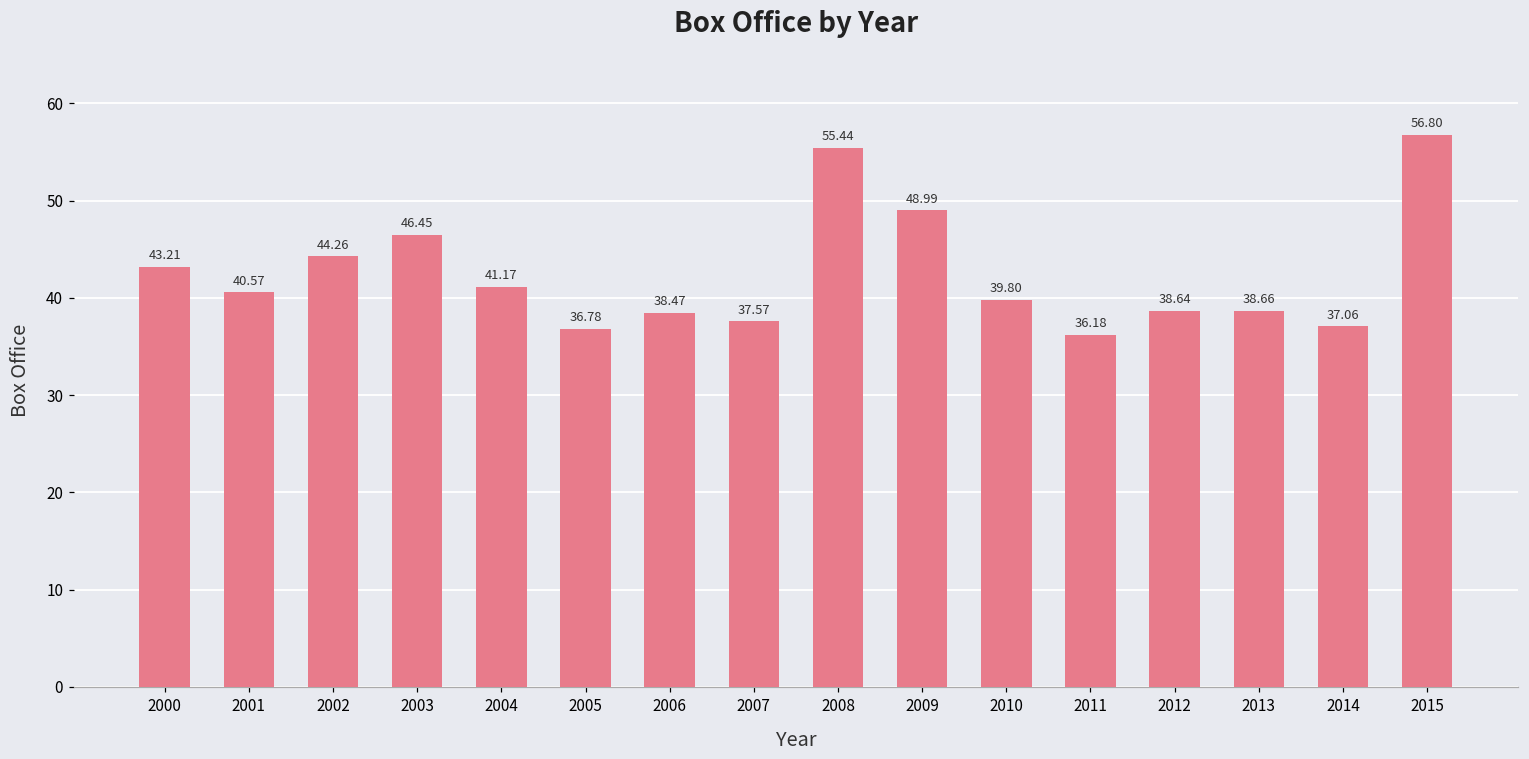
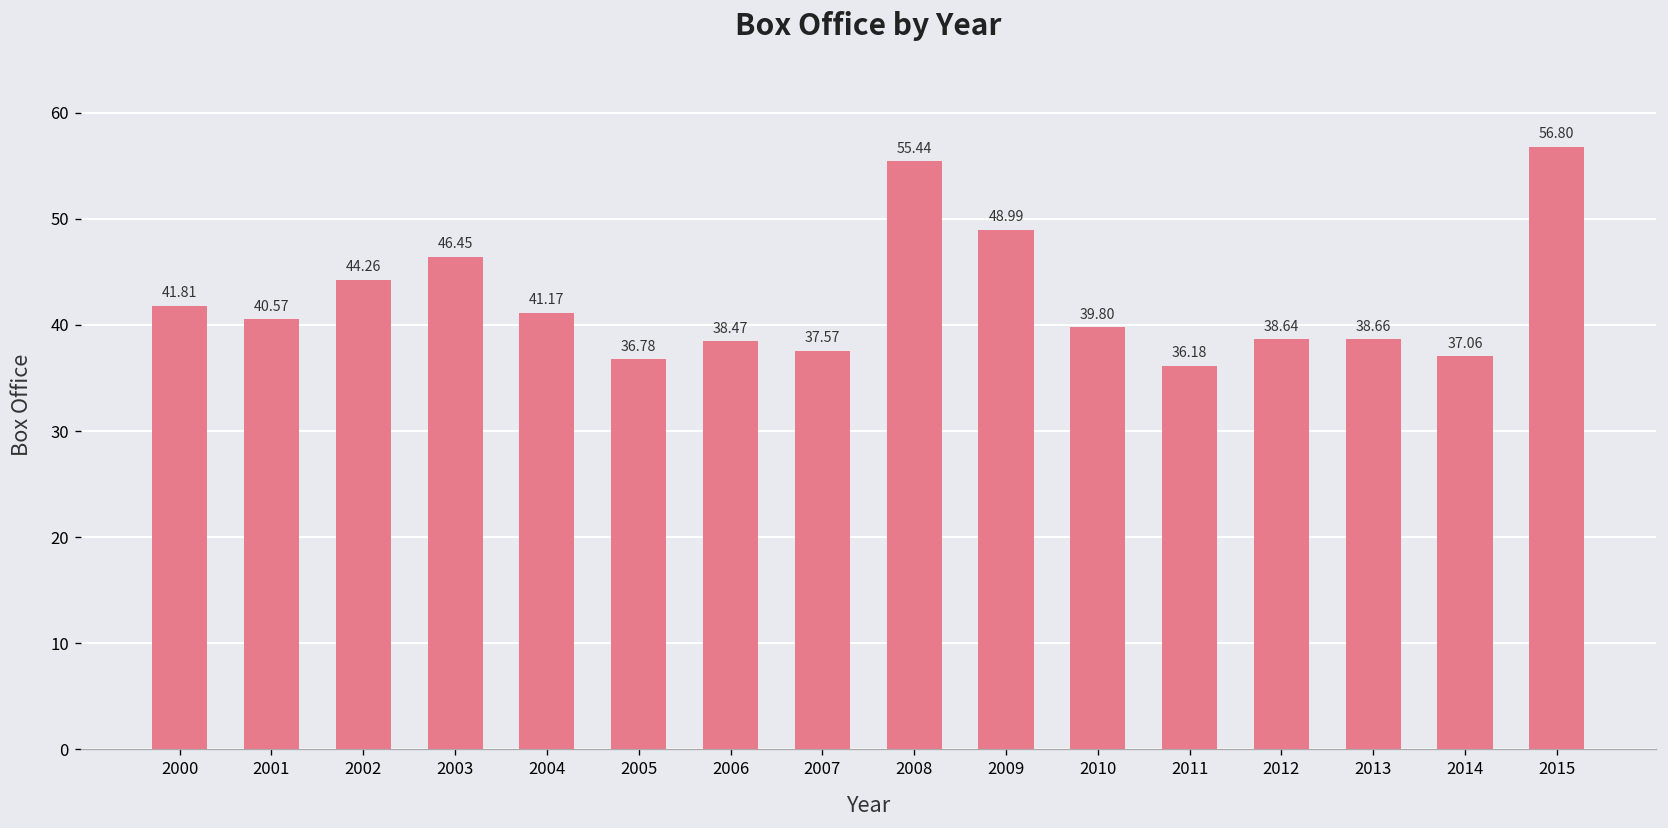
2000: 43.21 -> 41.81
